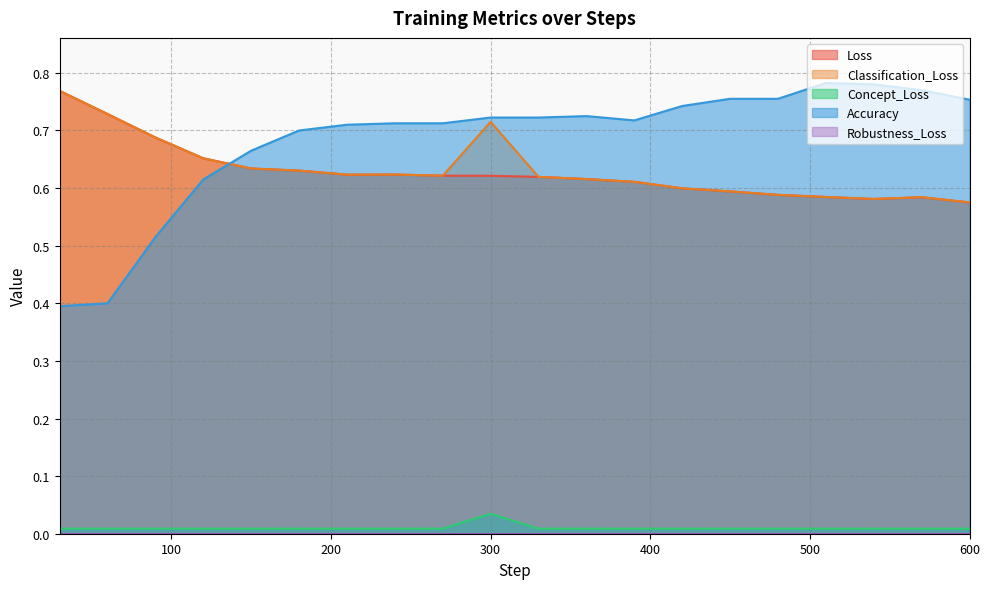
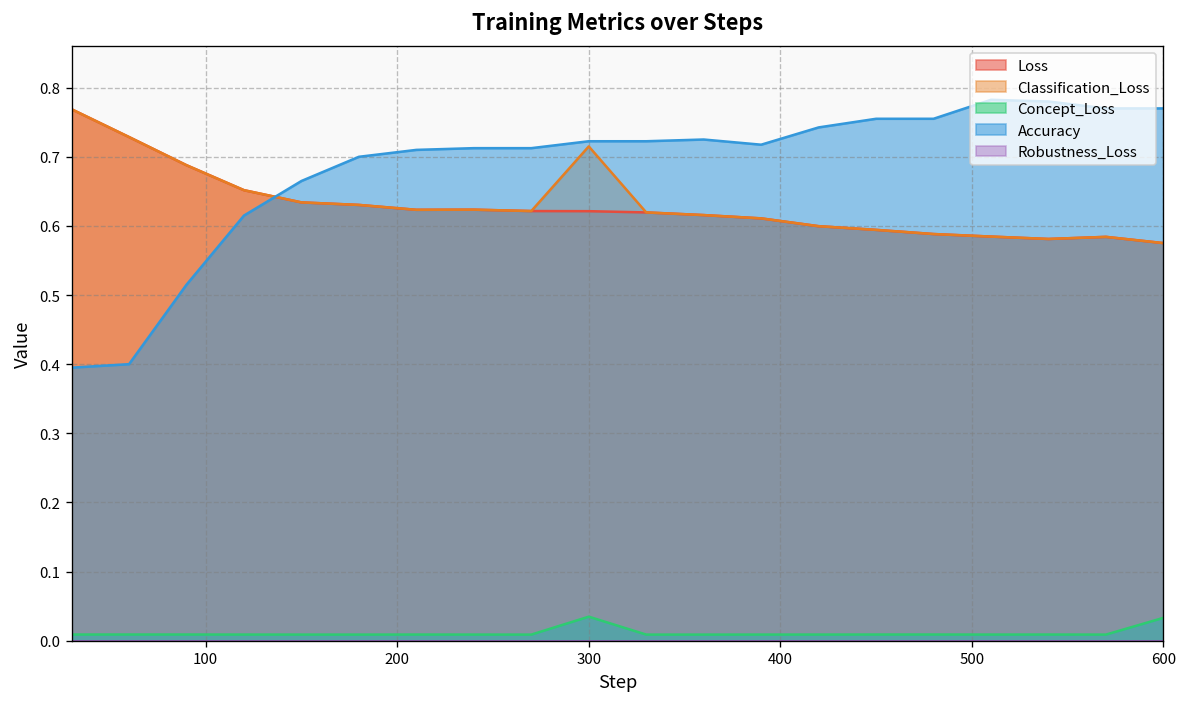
Concept_Loss, 600: 0.01 -> 0.03
Accuracy, 600: 0.75 -> 0.77
